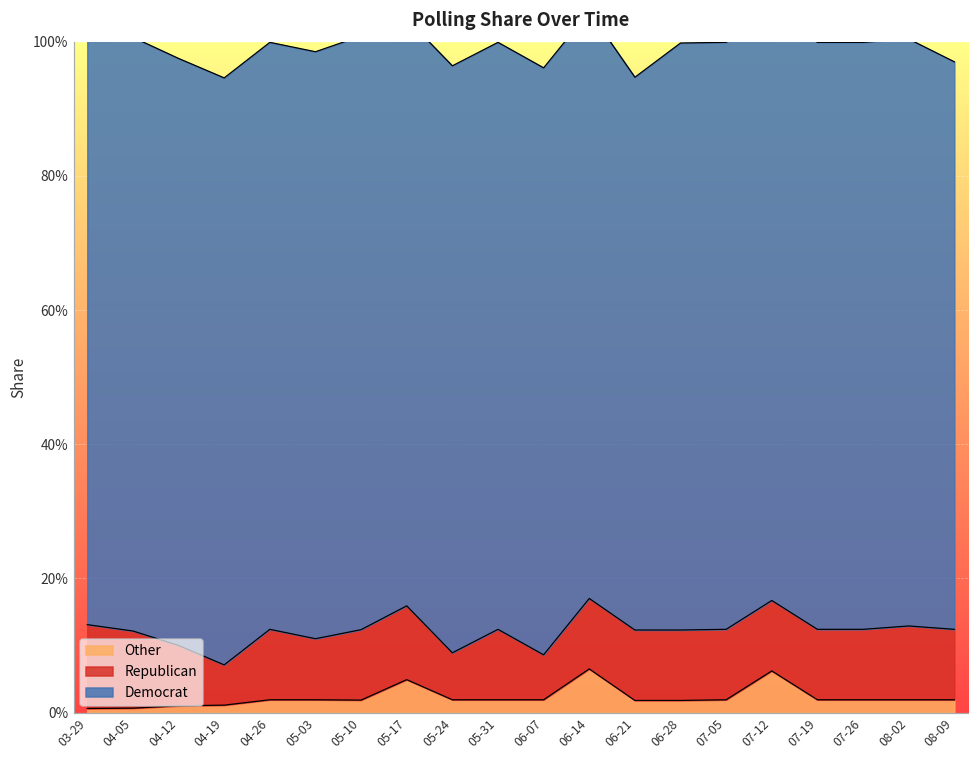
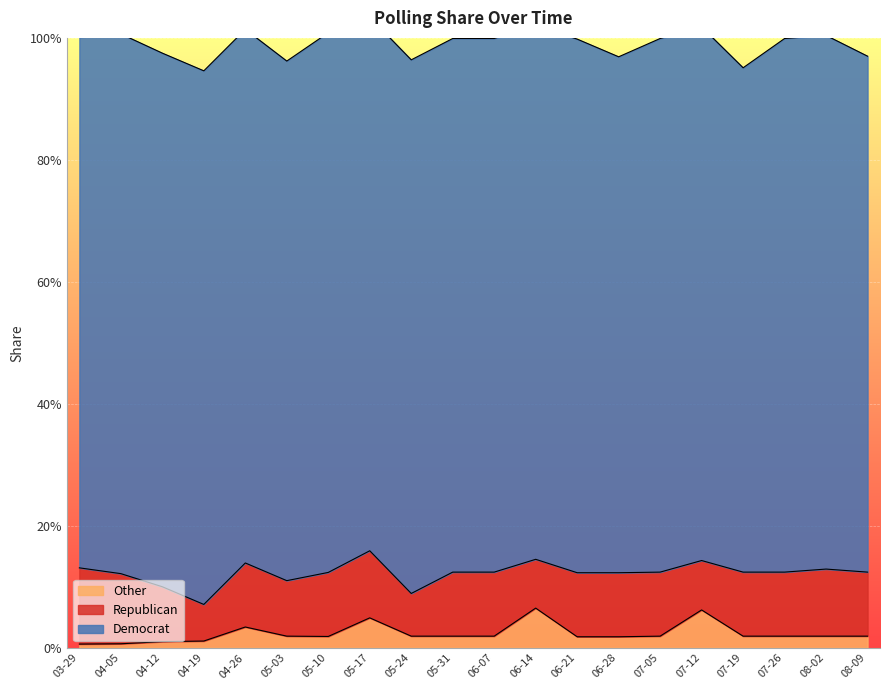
Other, 04-26: 2% -> 3%
Democrat, 05-03: 88% -> 85%
Republican, 06-07: 7% -> 11%
Republican, 06-14: 10% -> 8%
Democrat, 06-21: 82% -> 88%
Democrat, 06-28: 88% -> 85%
Republican, 07-12: 10% -> 8%
Democrat, 07-19: 88% -> 83%
